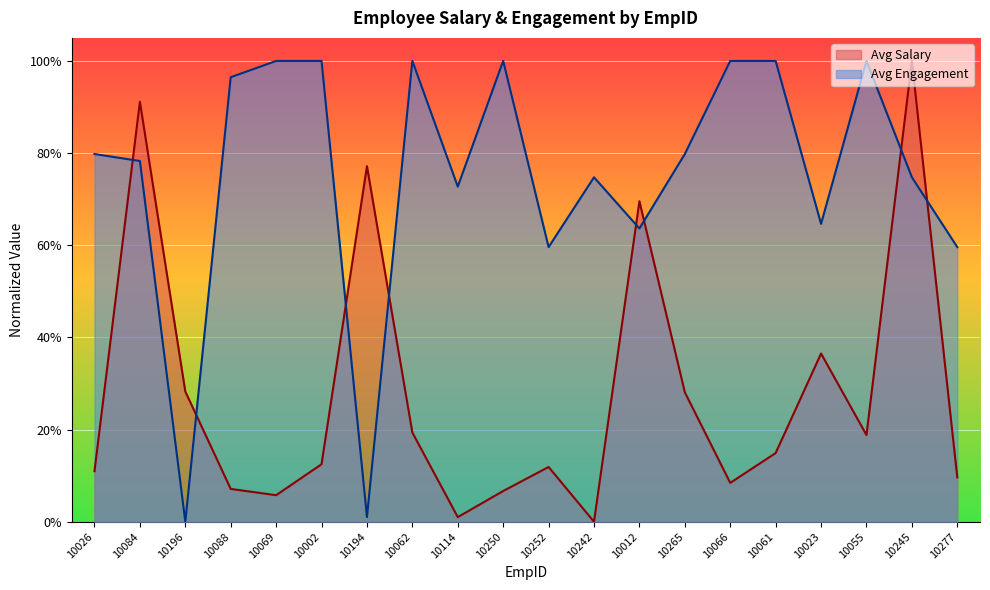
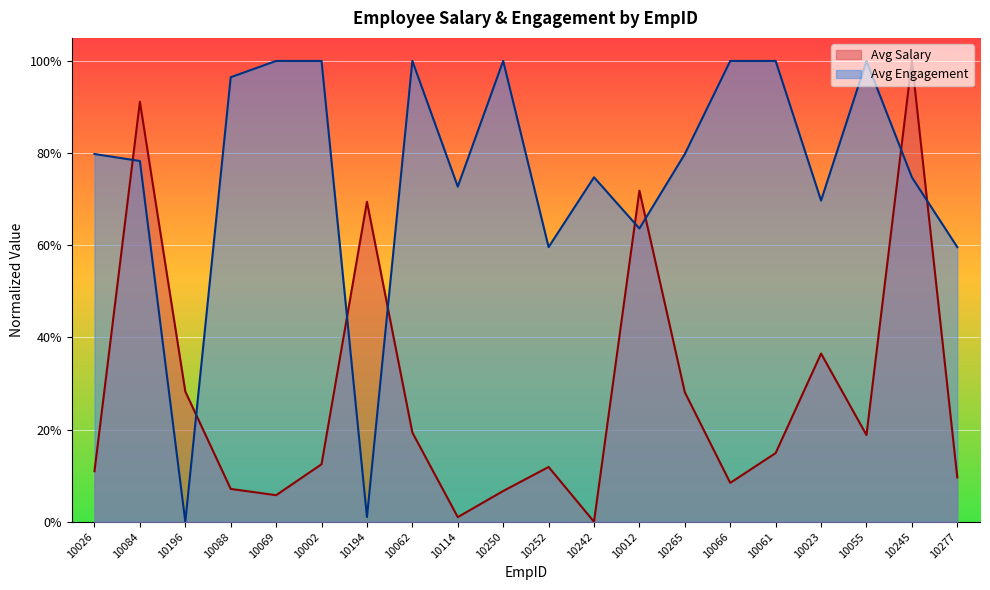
Avg Salary, 10194: 77% -> 69%
Avg Salary, 10012: 70% -> 72%
Avg Engagement, 10023: 65% -> 70%
